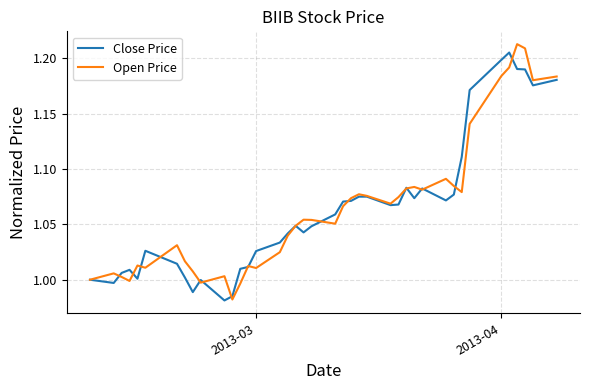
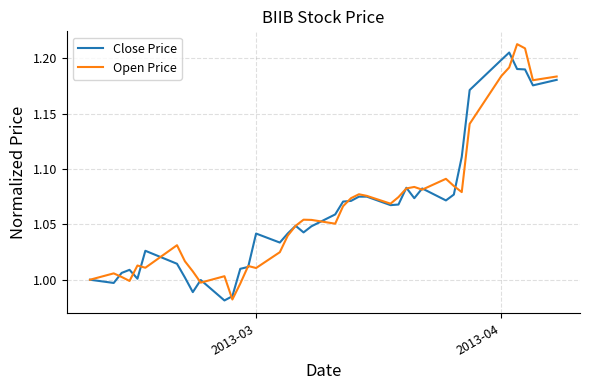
Close Price, 2013-03: 1.026 -> 1.042
